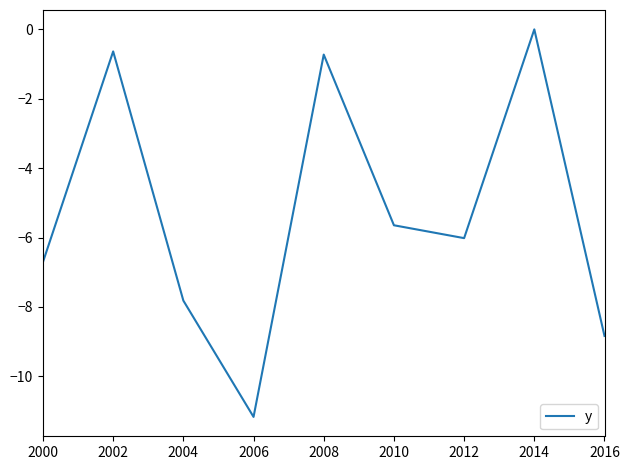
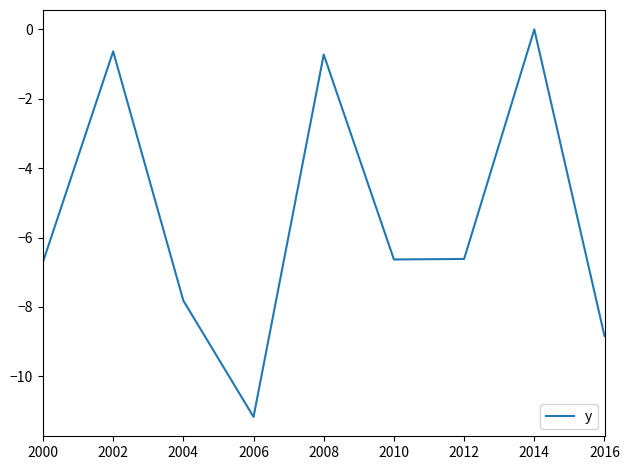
2010: -5.6 -> -6.6
2012: -6.0 -> -6.6
